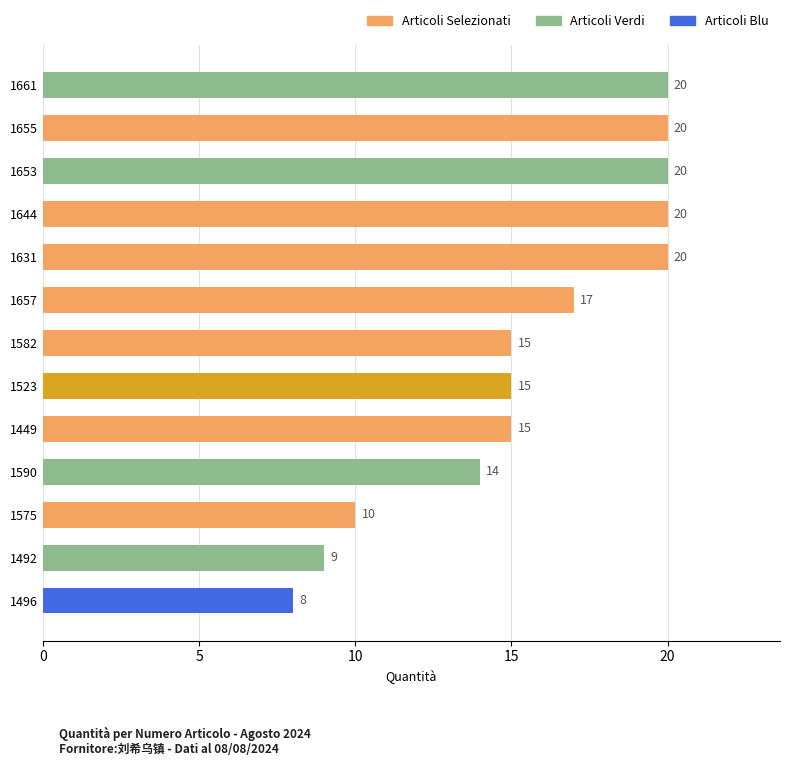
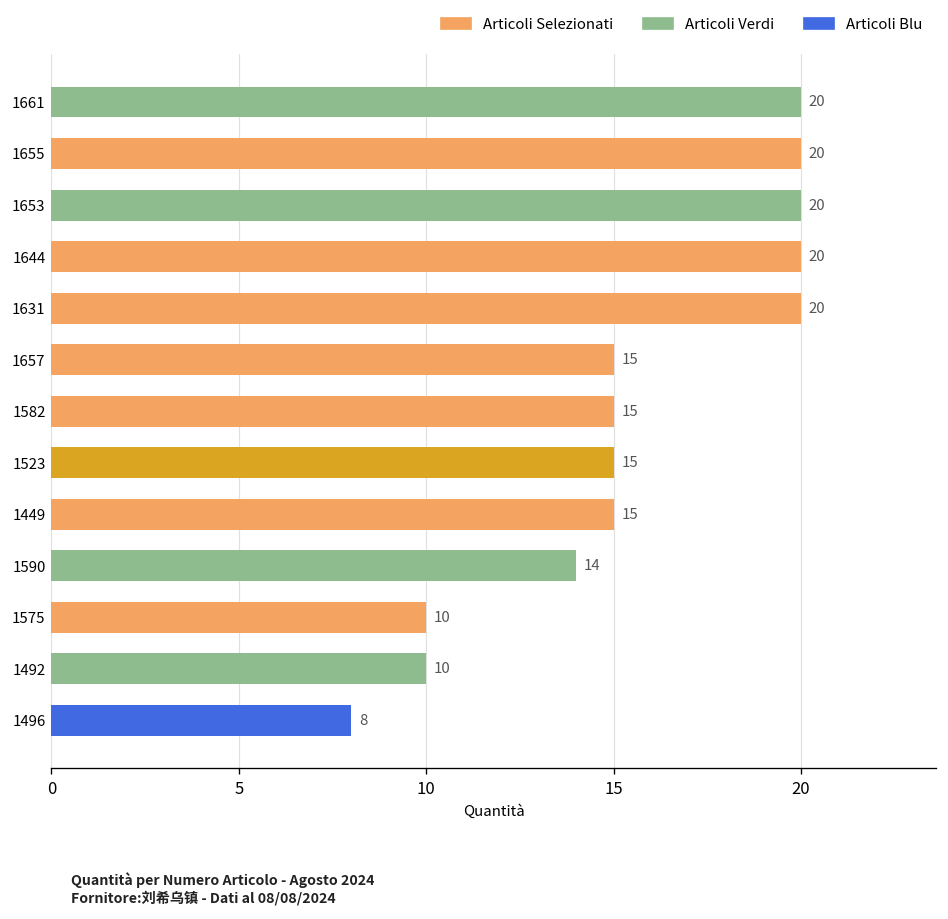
1657: 17 -> 15
1492: 9 -> 10
